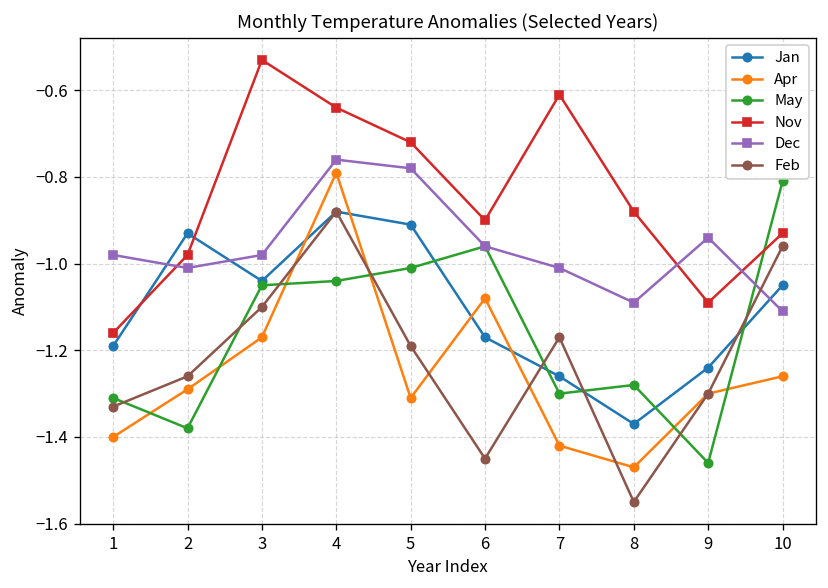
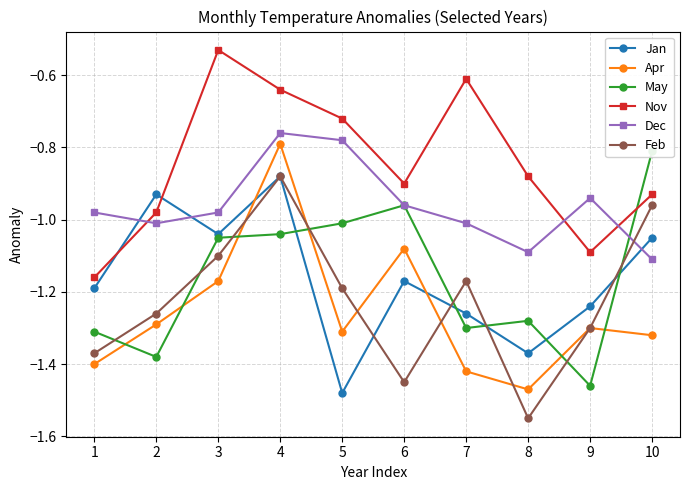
Feb, 1: -1.33 -> -1.37
Jan, 5: -0.91 -> -1.48
Apr, 10: -1.26 -> -1.32
